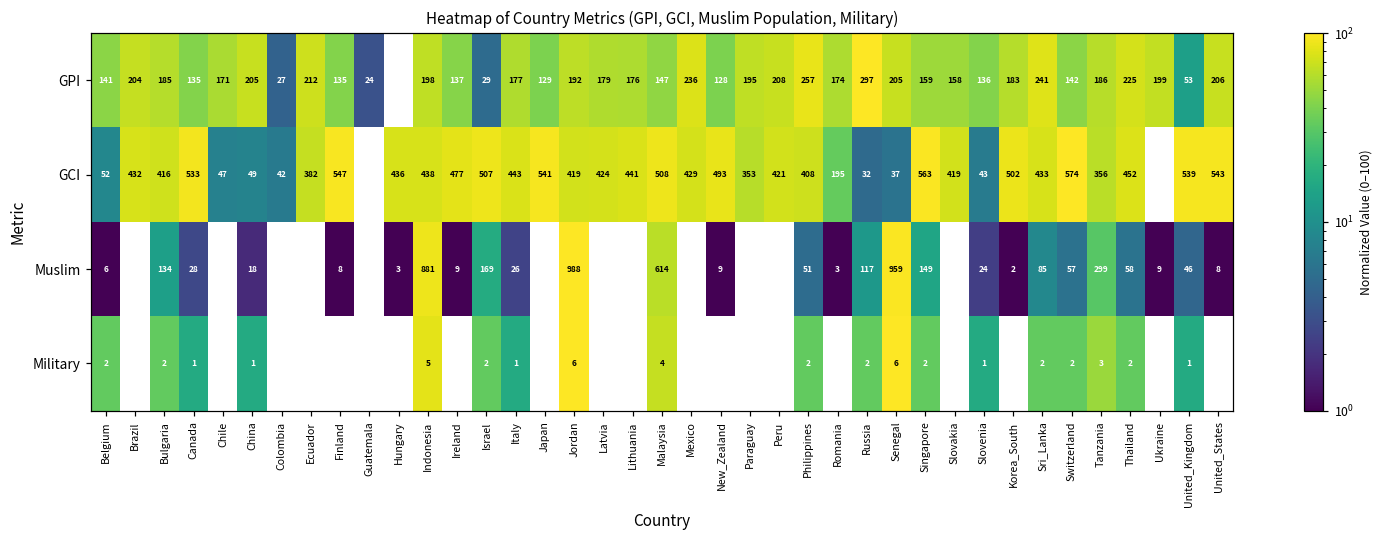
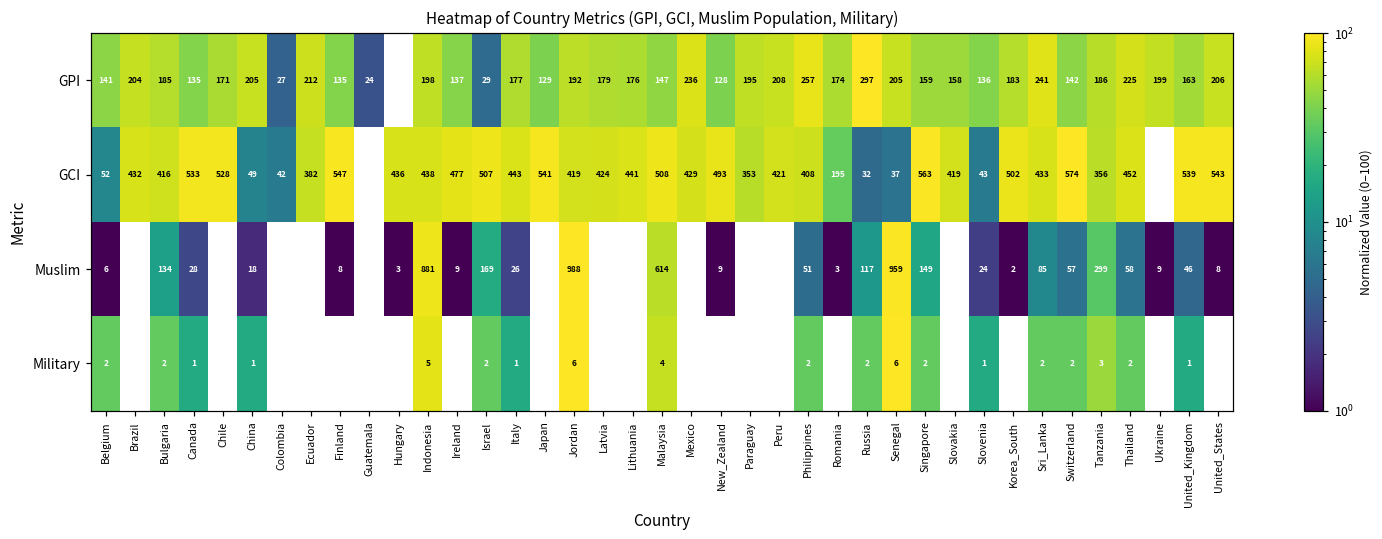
GPI, United_Kingdom: 53 -> 163
GCI, Chile: 47 -> 528
